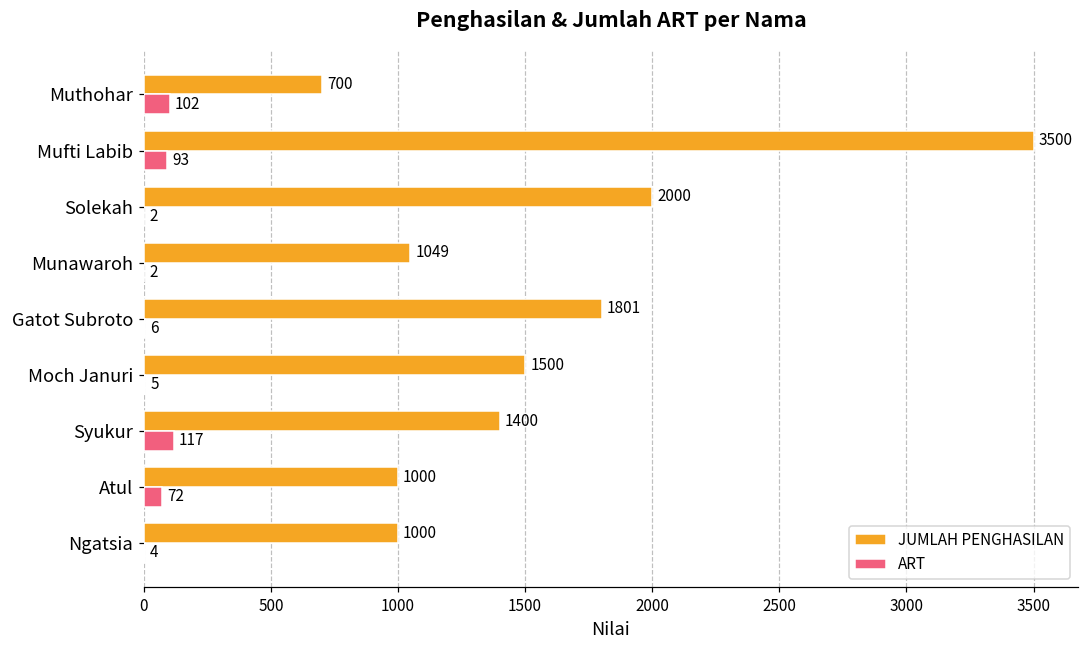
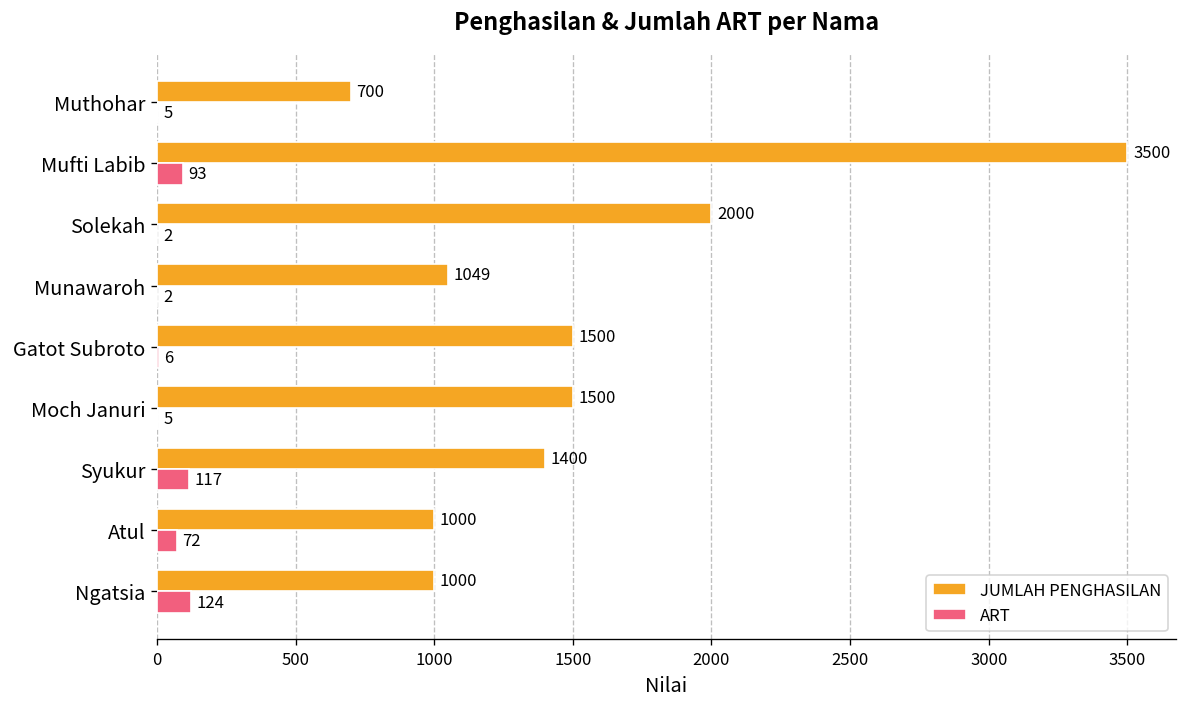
ART, Muthohar: 102 -> 5
JUMLAH PENGHASILAN, Gatot Subroto: 1801 -> 1500
ART, Ngatsia: 4 -> 124
